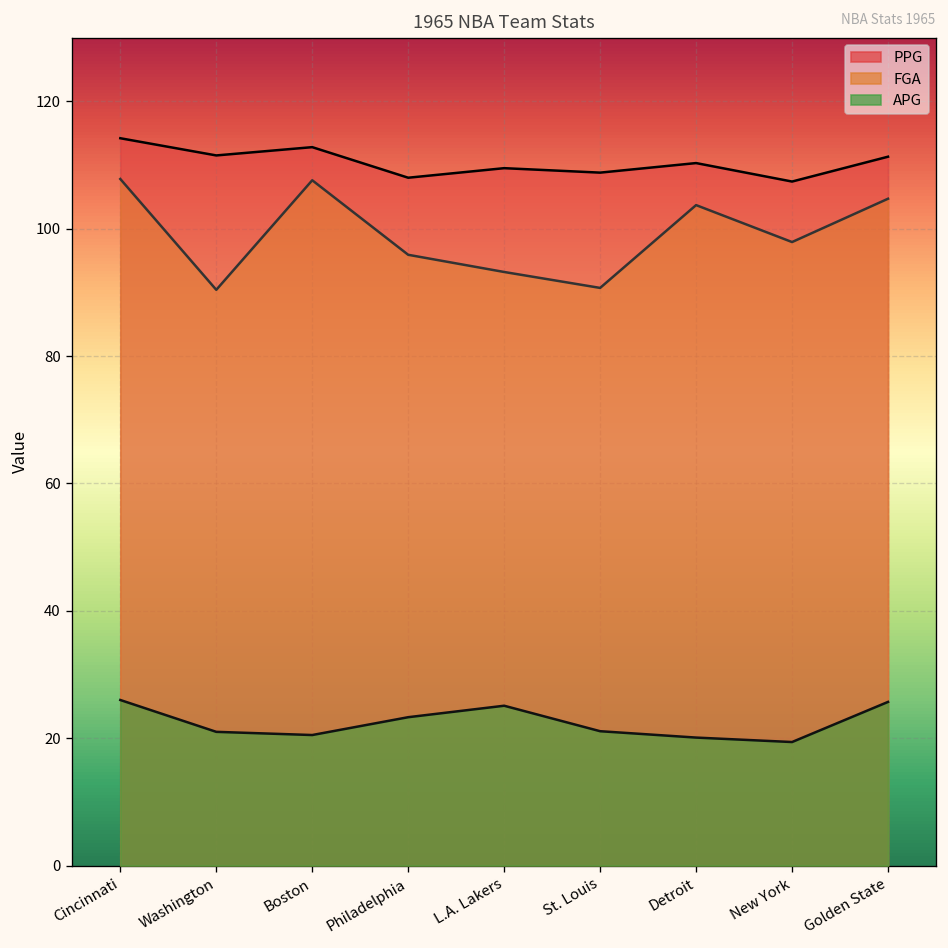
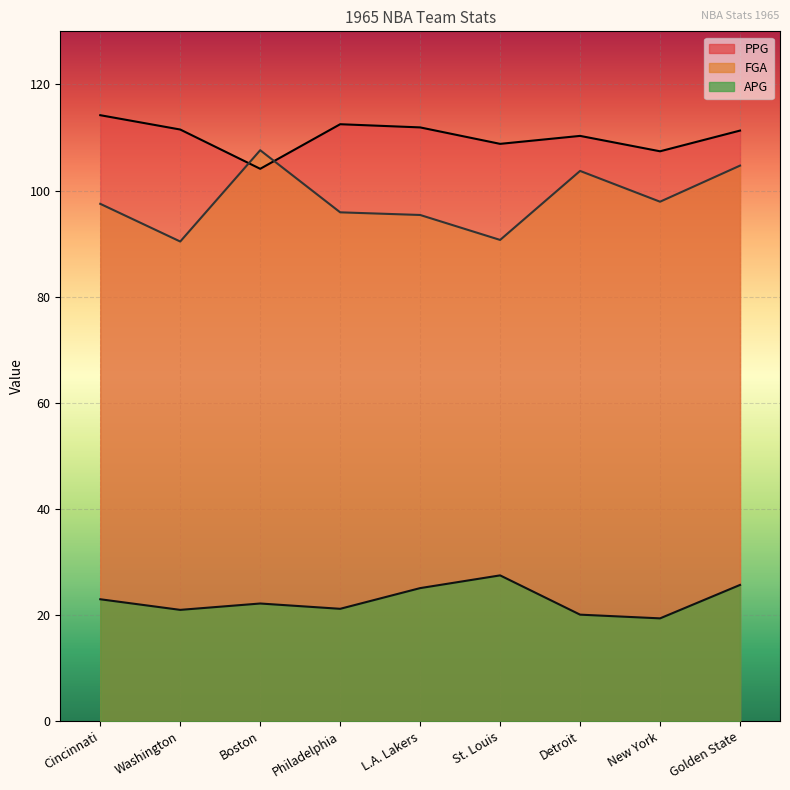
FGA, Cincinnati: 108 -> 98
APG, Cincinnati: 26 -> 23
PPG, Boston: 113 -> 104
APG, Boston: 21 -> 22
PPG, Philadelphia: 108 -> 113
APG, Philadelphia: 23 -> 21
PPG, L.A. Lakers: 110 -> 112
FGA, L.A. Lakers: 93 -> 95
APG, St. Louis: 21 -> 28
